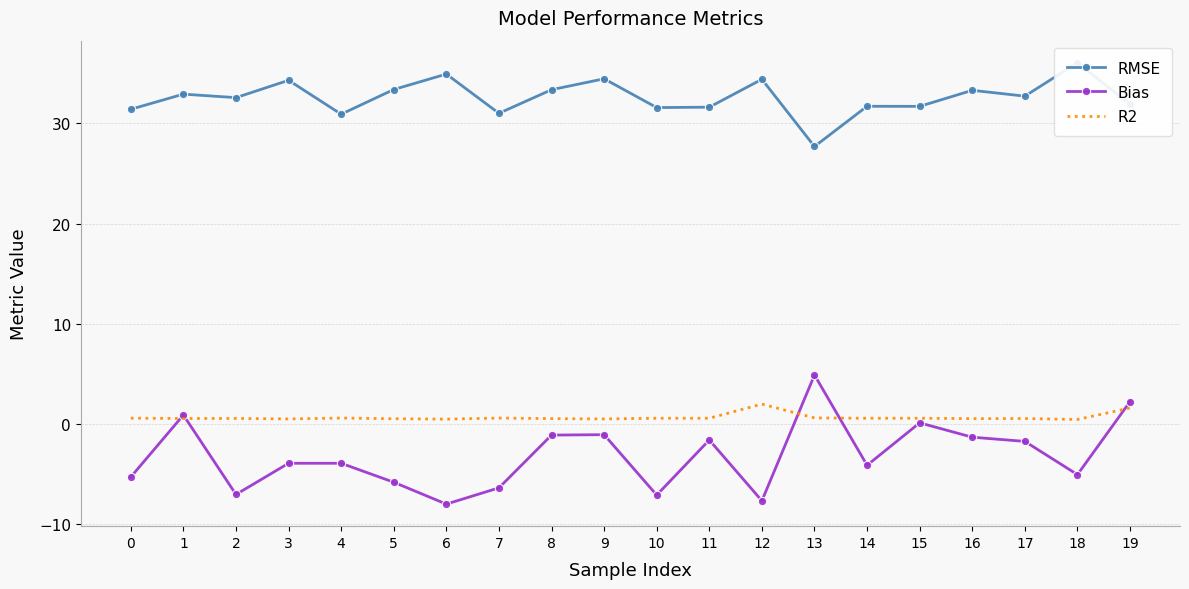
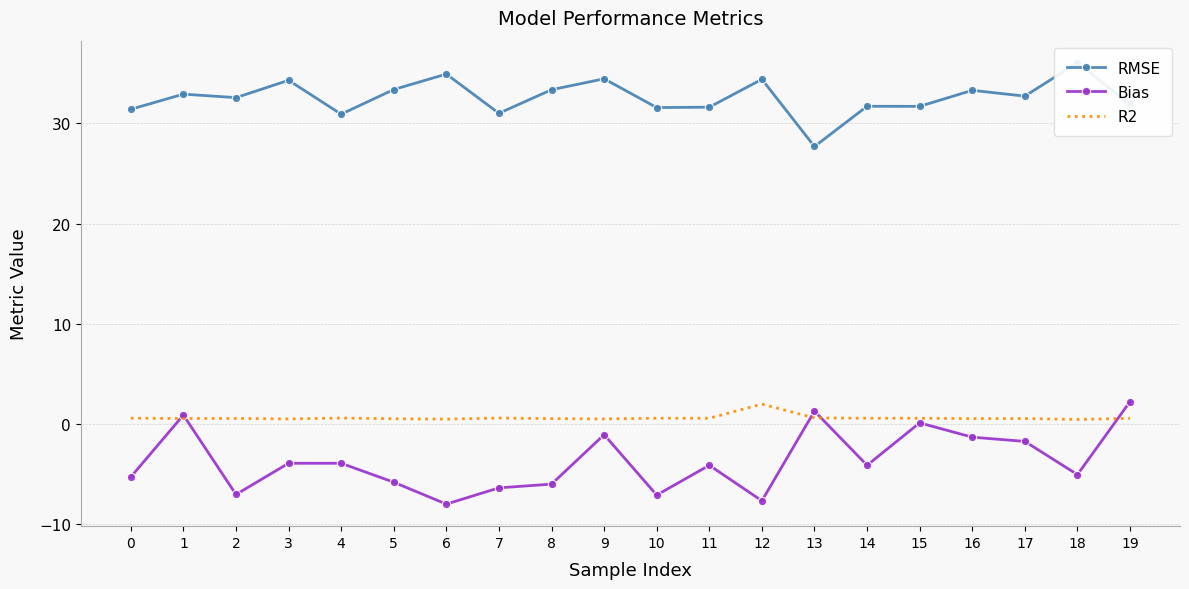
Bias, 8: -1.1 -> -6.0
Bias, 11: -1.6 -> -4.1
Bias, 13: 4.9 -> 1.3
R2, 19: 1.6 -> 0.6
